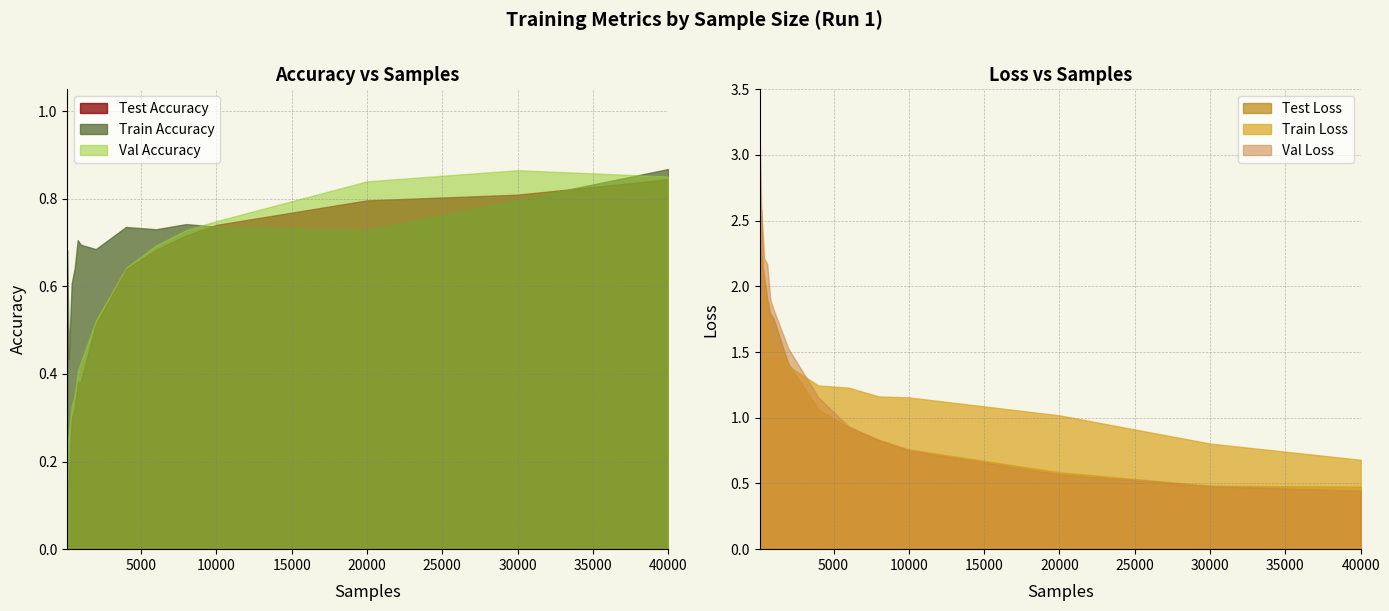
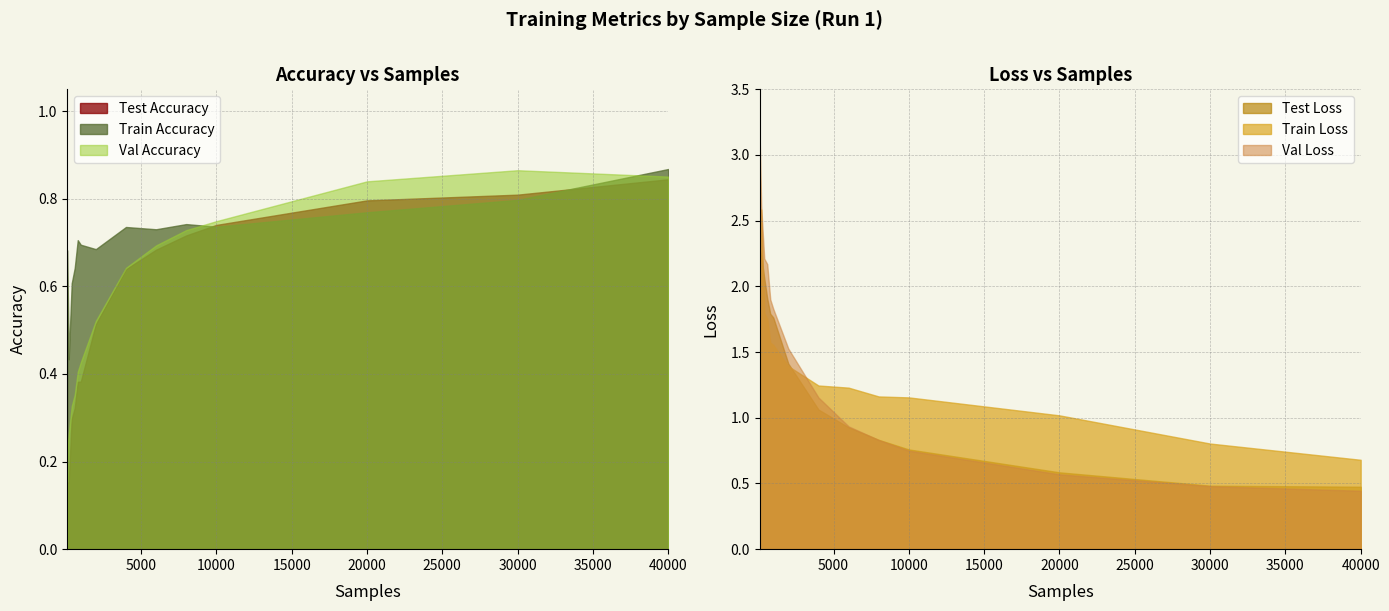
Accuracy vs Samples, Train Accuracy, 20000: 0.73 -> 0.77
